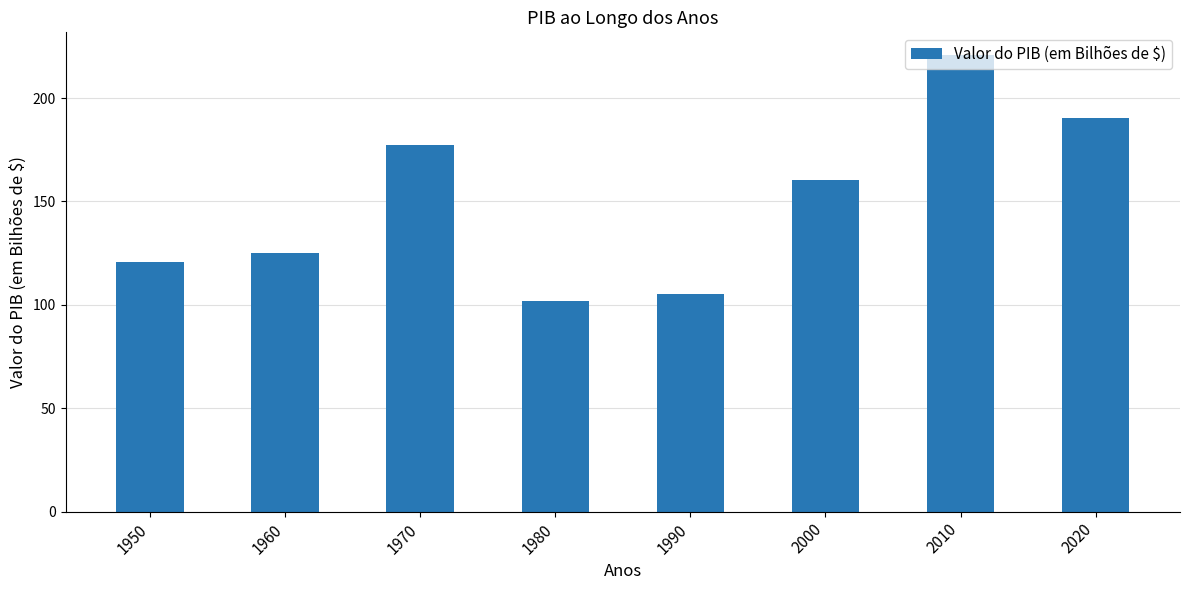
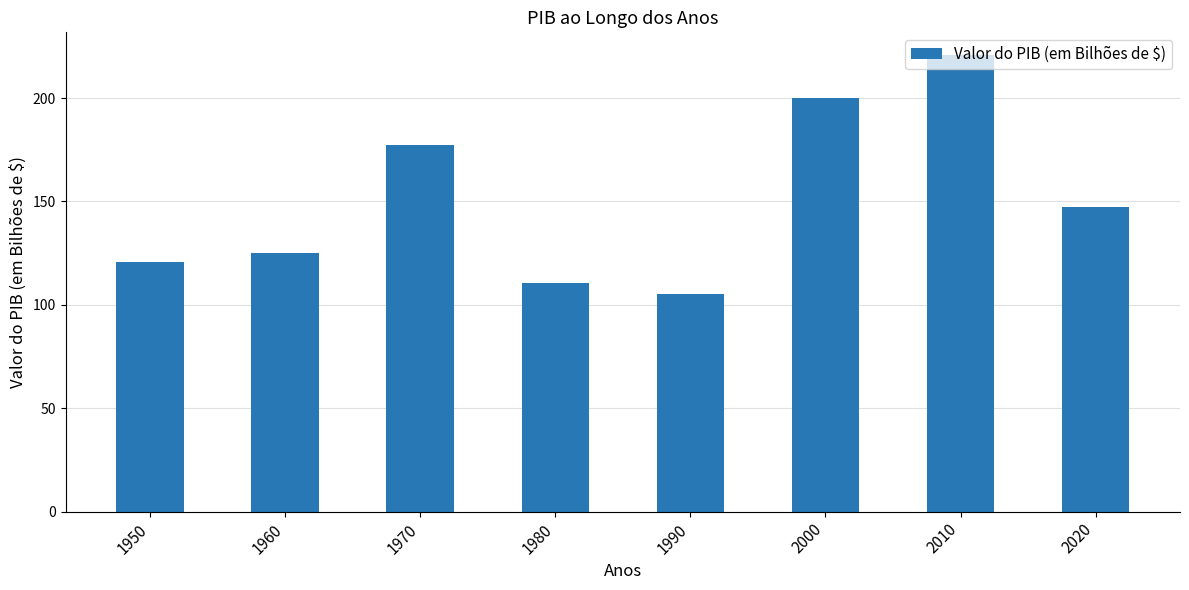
1980: 102 -> 111
2000: 160 -> 200
2020: 191 -> 147
